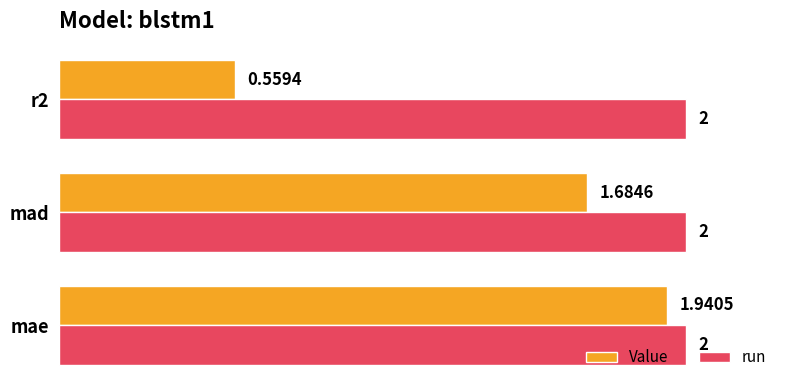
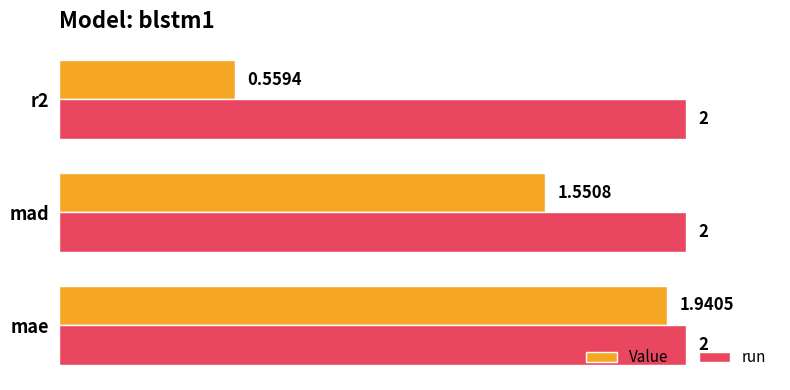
Value, mad: 1.6846 -> 1.5508
